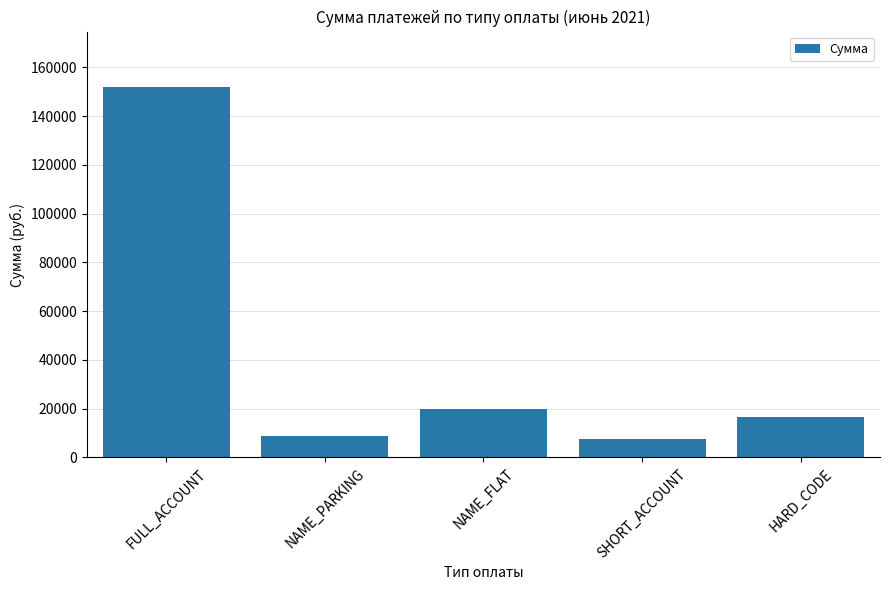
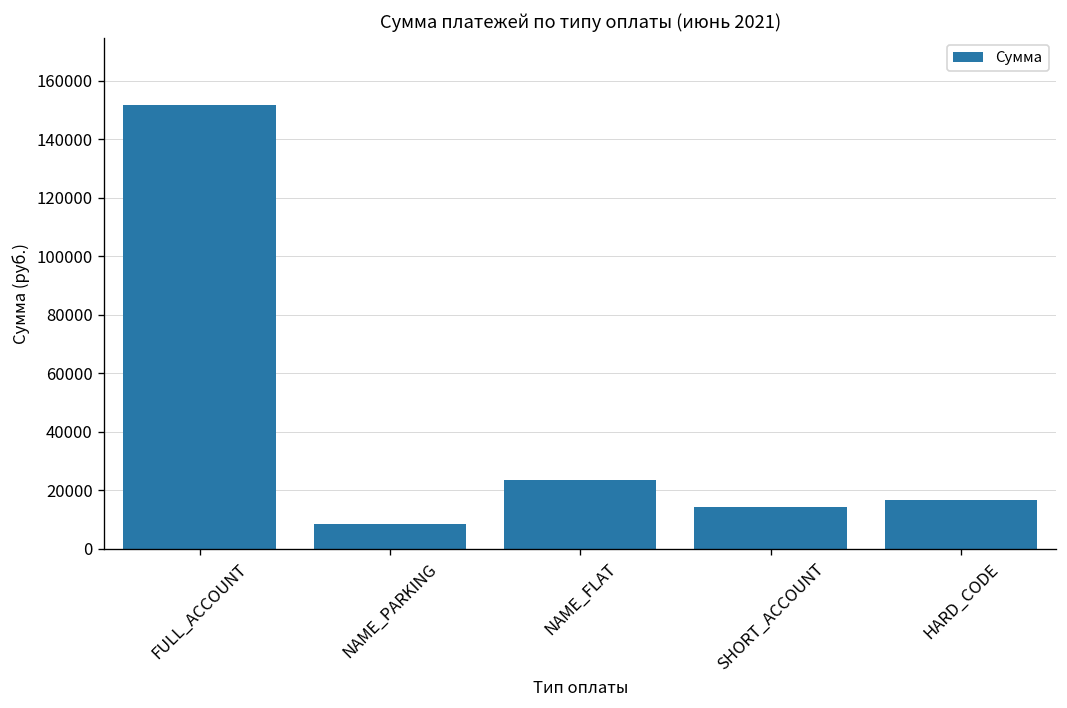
NAME_FLAT: 20000 -> 24000
SHORT_ACCOUNT: 8000 -> 14000
